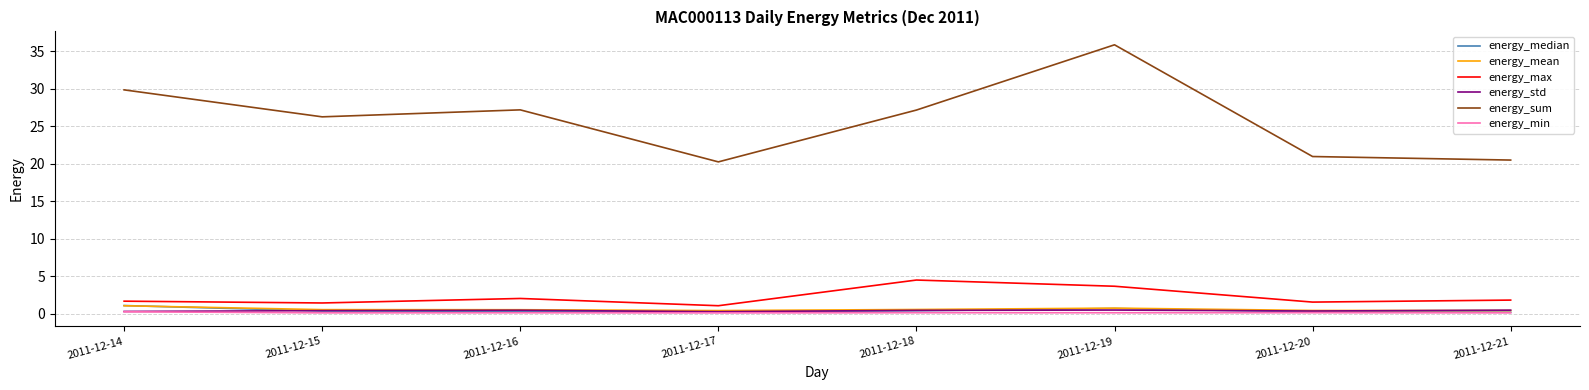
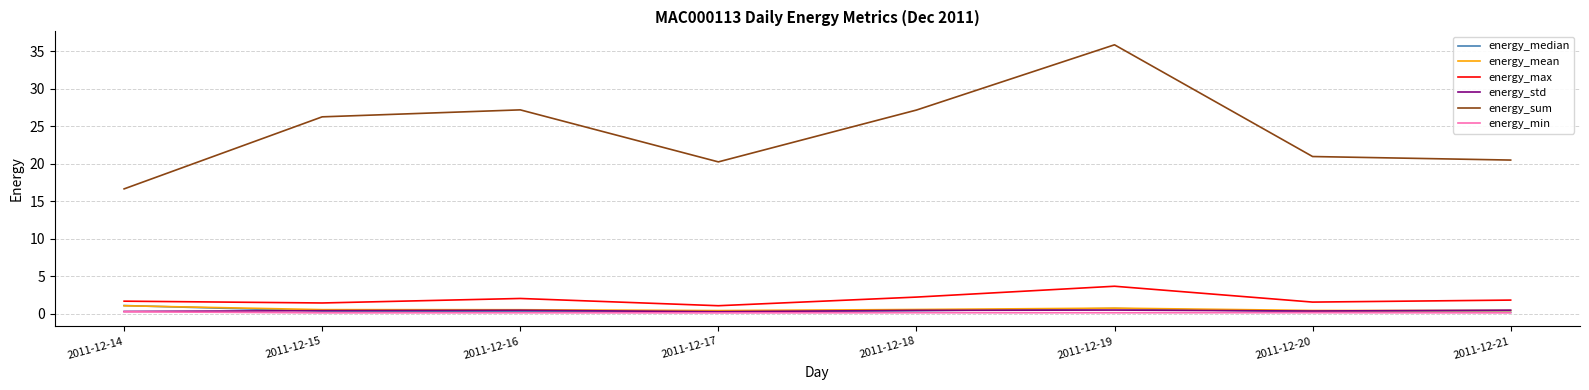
energy_sum, 2011-12-14: 30 -> 17
energy_max, 2011-12-18: 4 -> 2
